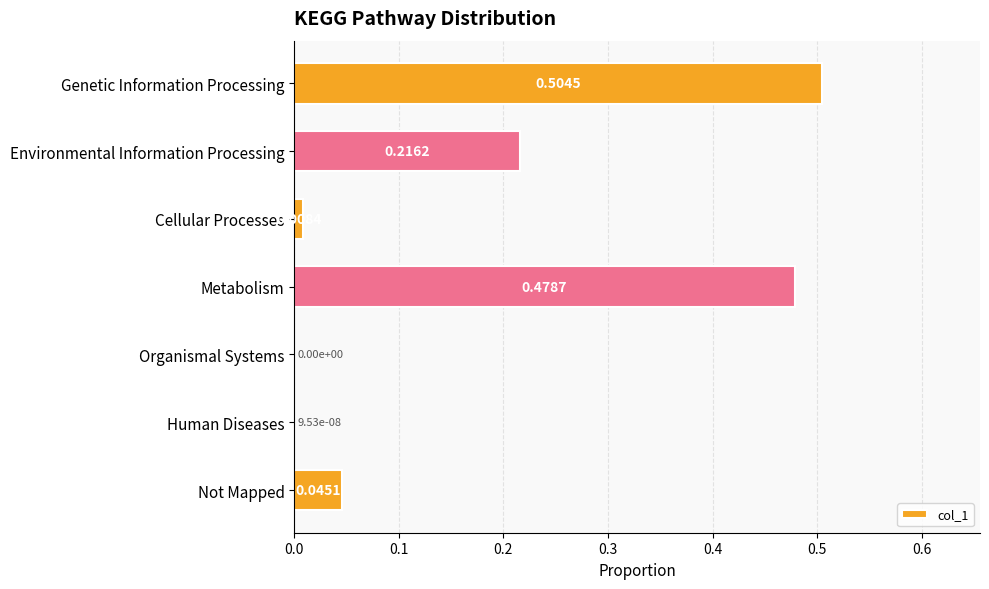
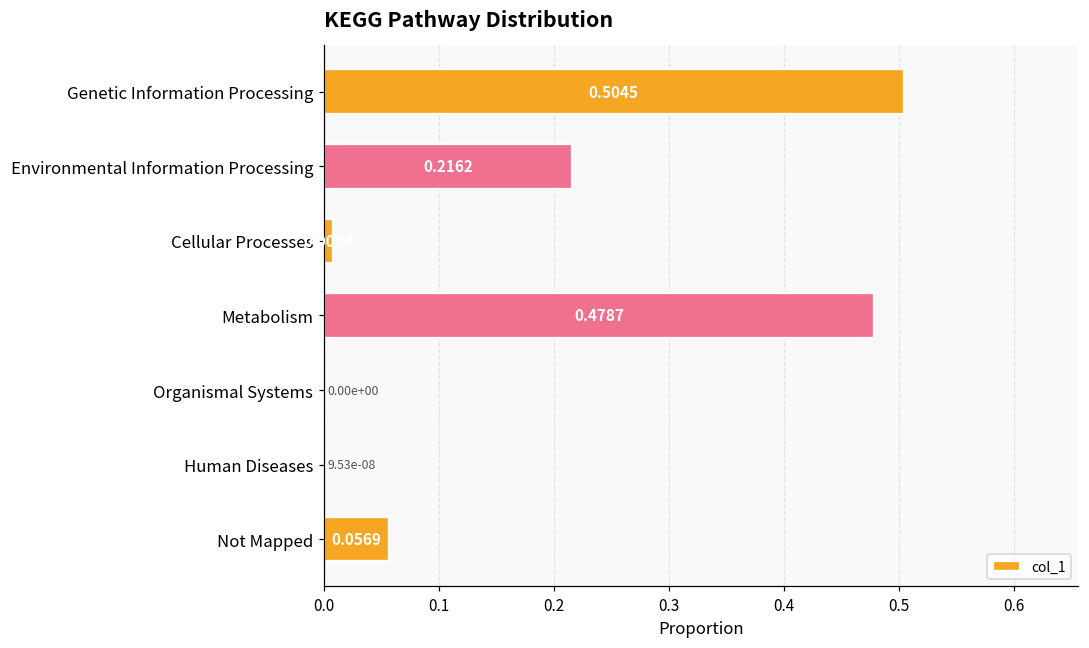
Not Mapped: 0.0451 -> 0.0569
